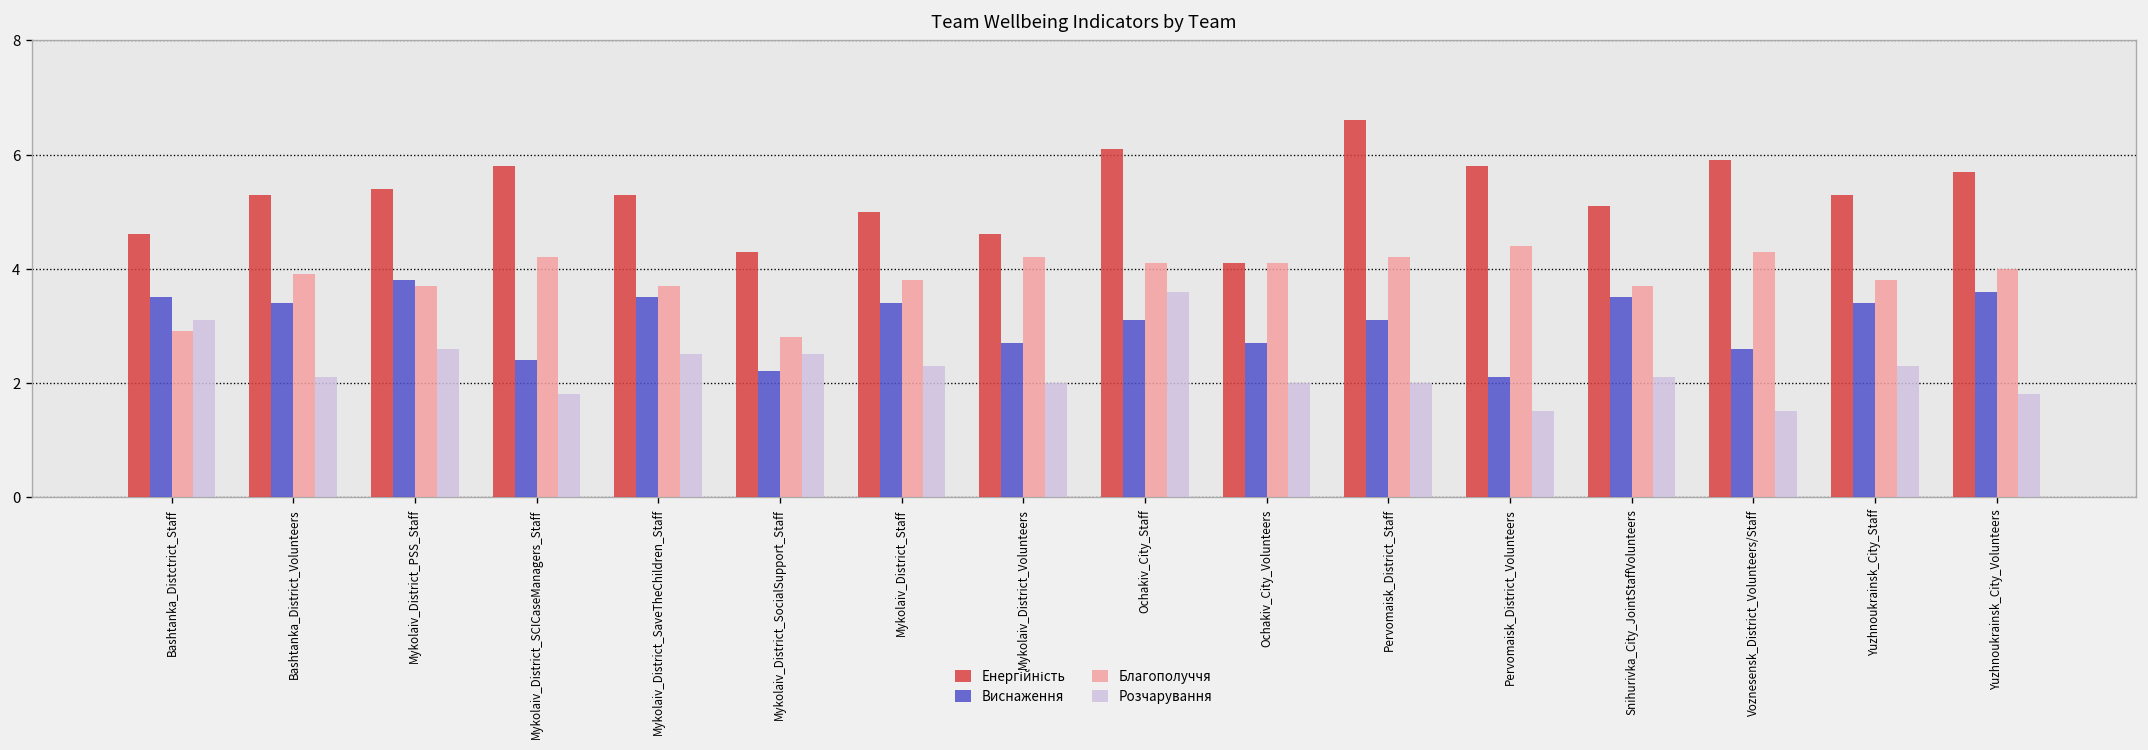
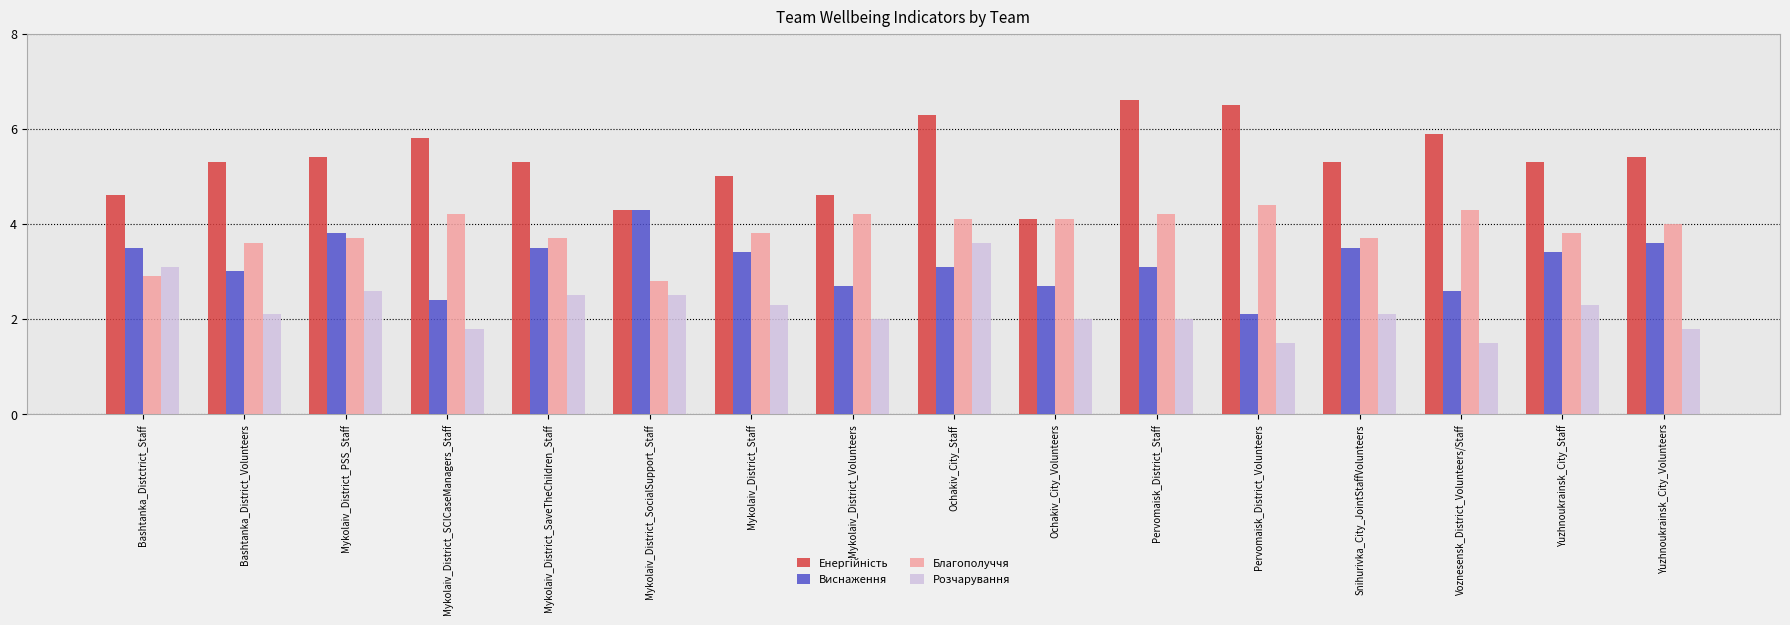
Виснаження, Bashtanka_District_Volunteers: 3.4 -> 3.0
Благополуччя, Bashtanka_District_Volunteers: 3.9 -> 3.6
Виснаження, Mykolaiv_District_SocialSupport_Staff: 2.2 -> 4.3
Енергійність, Ochakiv_City_Staff: 6.1 -> 6.3
Енергійність, Pervomaisk_District_Volunteers: 5.8 -> 6.5
Енергійність, Snihurivka_City_JointStaffVolunteers: 5.1 -> 5.3
Енергійність, Yuzhnoukrainsk_City_Volunteers: 5.7 -> 5.4
